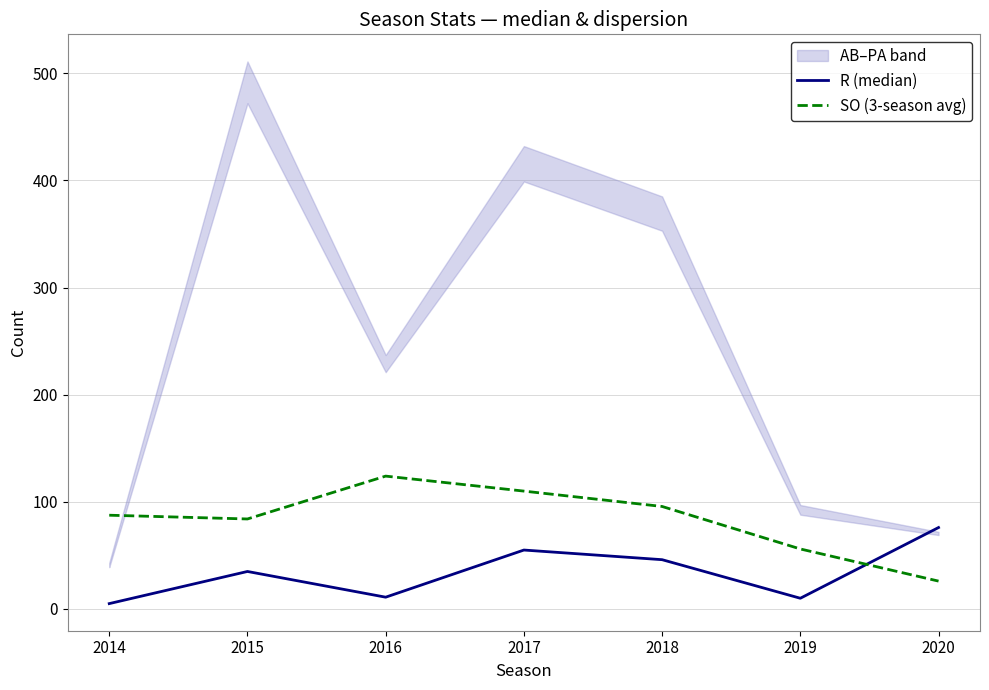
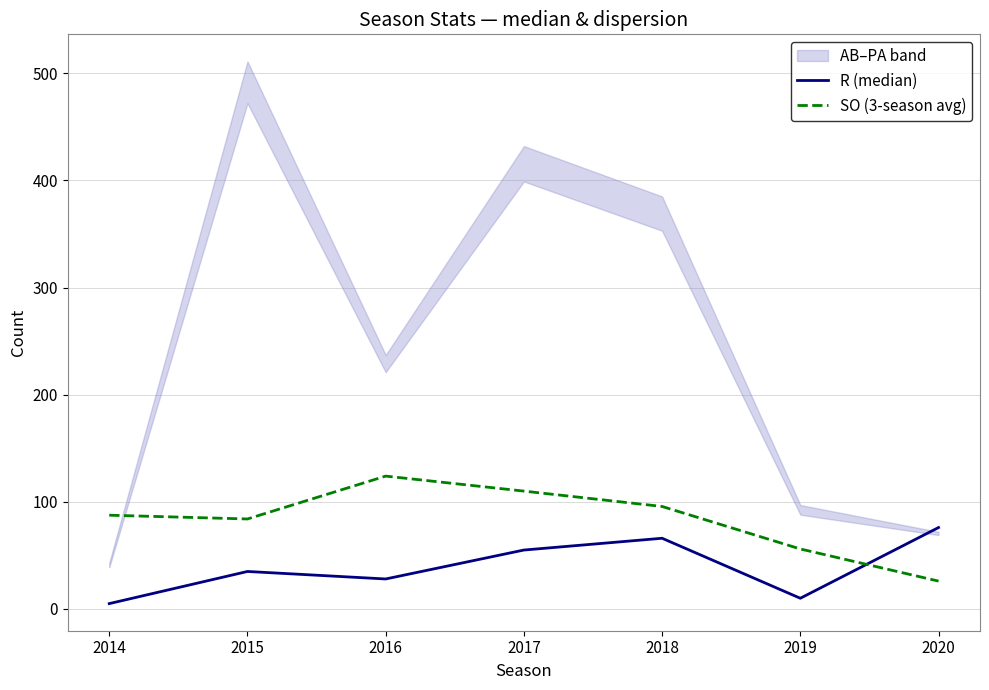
R (median), 2016: 11 -> 28
R (median), 2018: 46 -> 66
